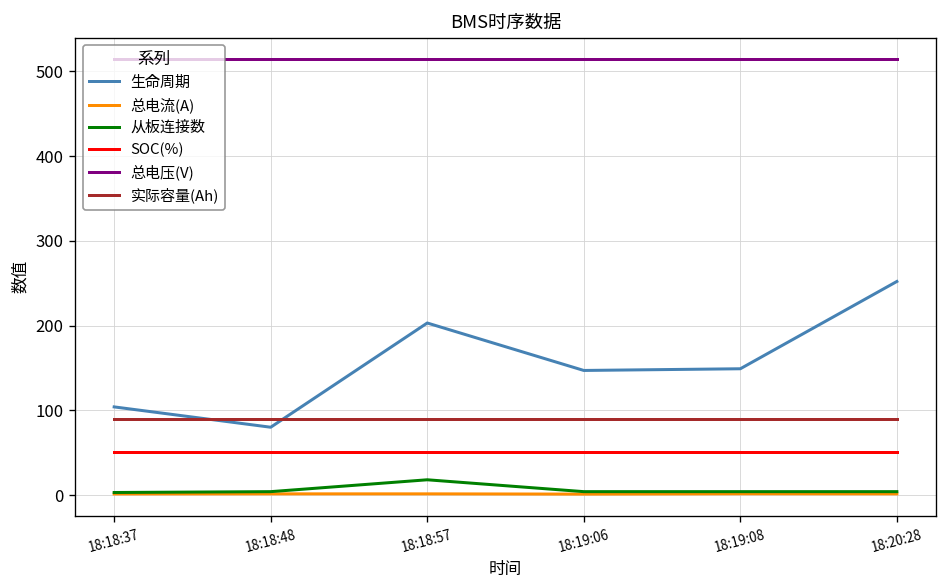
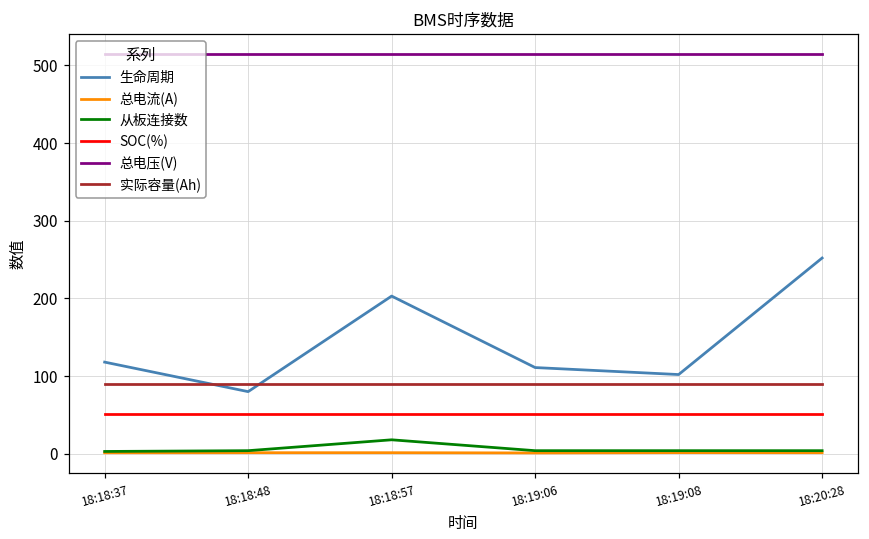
生命周期, 18:18:37: 100 -> 120
生命周期, 18:19:06: 150 -> 110
生命周期, 18:19:08: 150 -> 100
